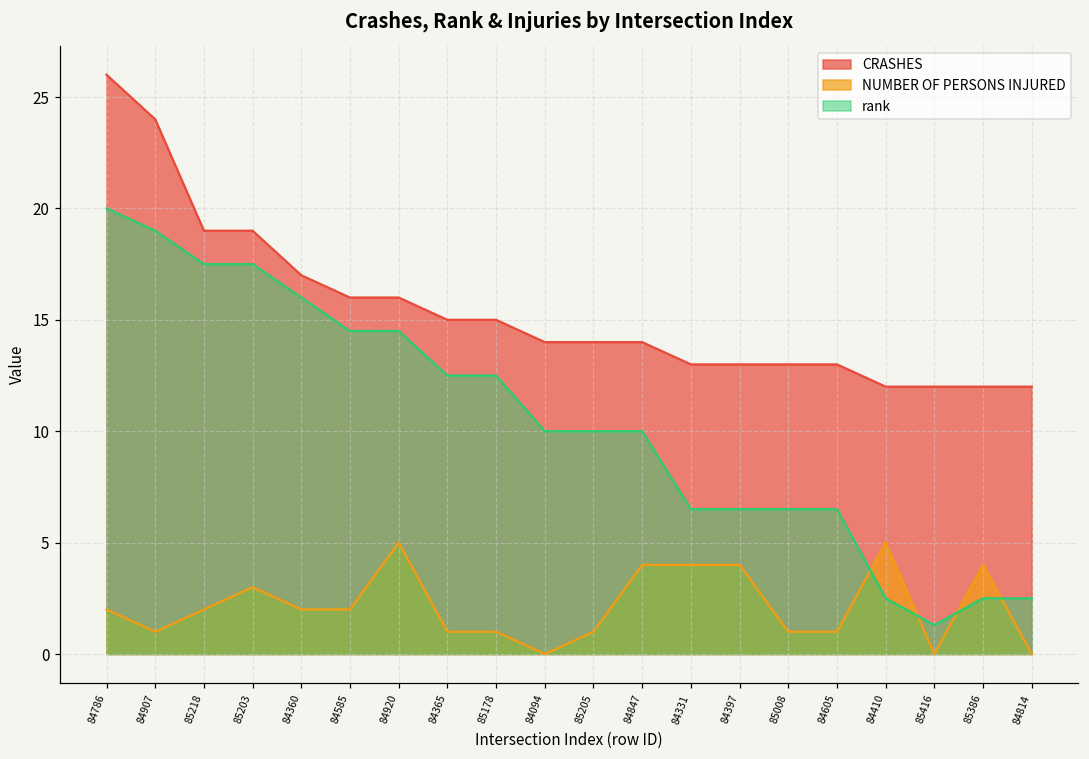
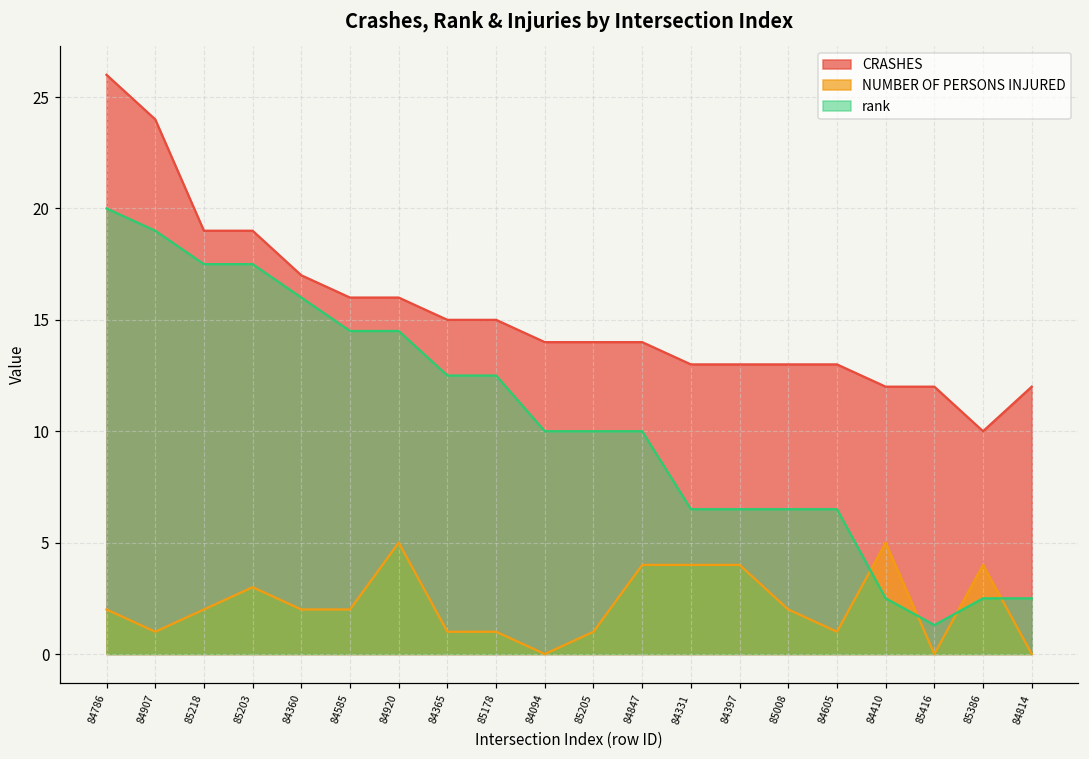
NUMBER OF PERSONS INJURED, 85008: 1 -> 2
CRASHES, 85386: 12 -> 10
